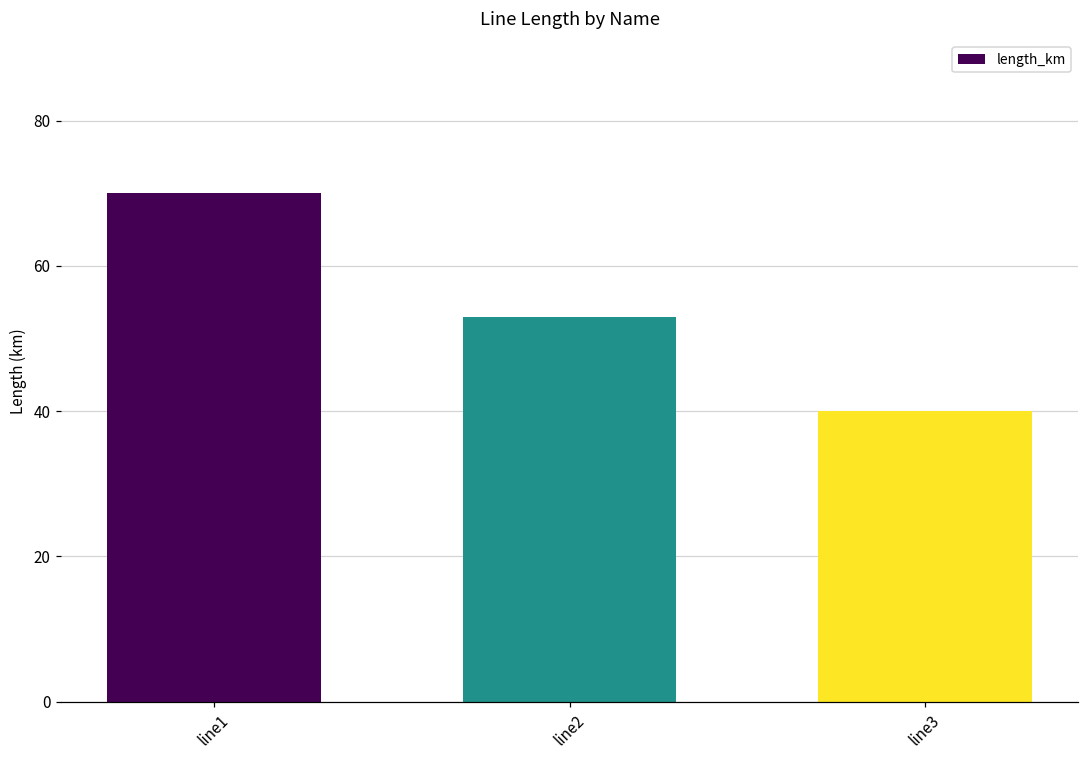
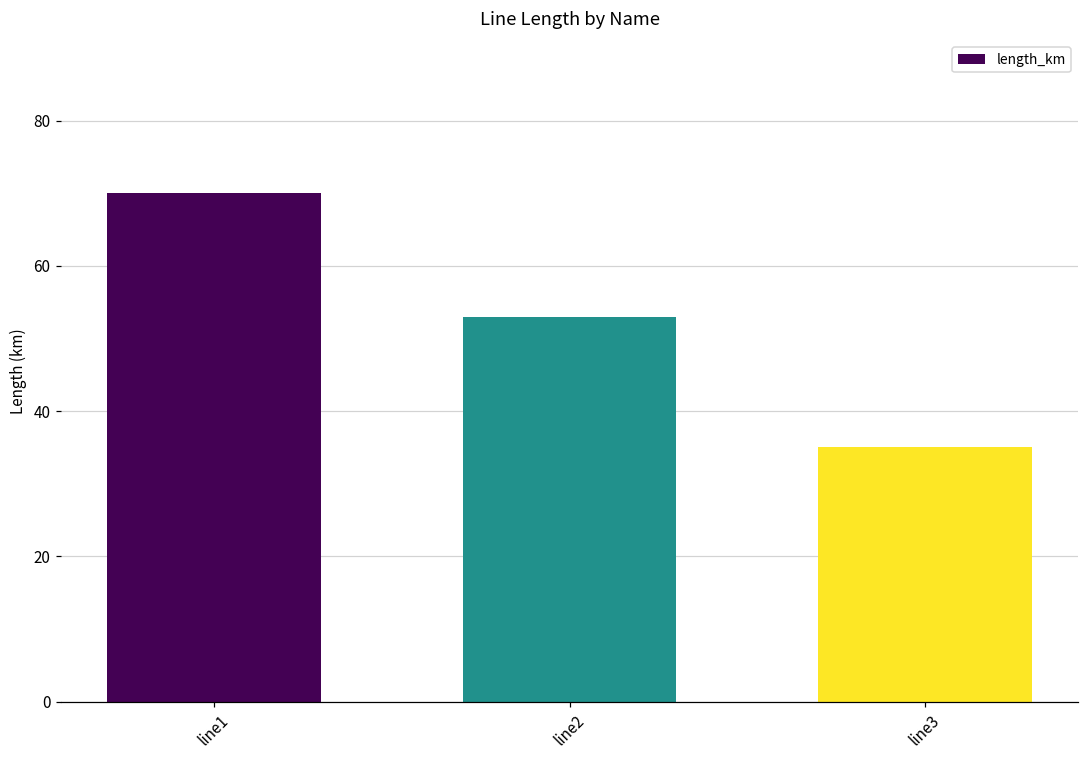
line3: 40 -> 35
